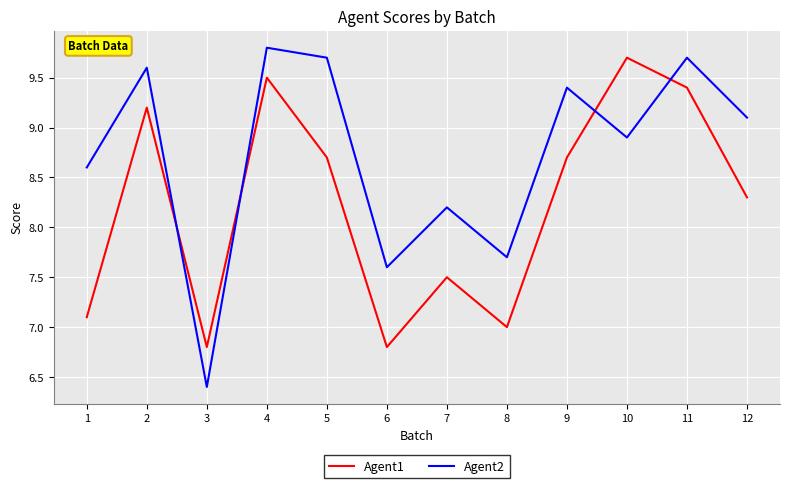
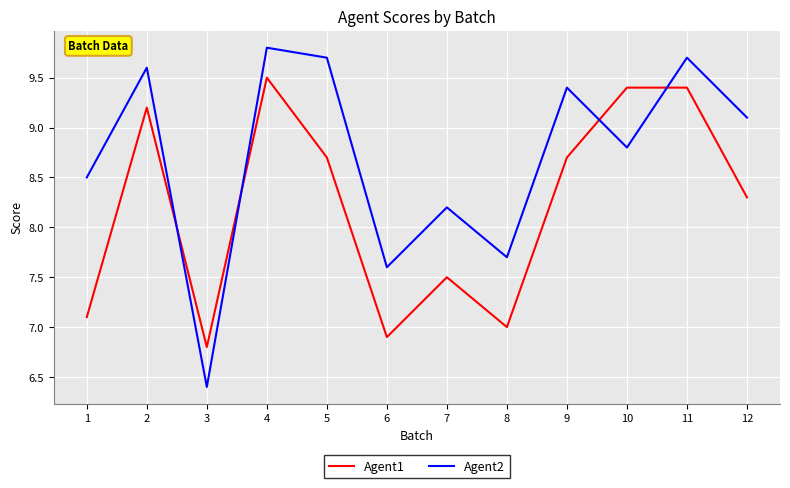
Agent2, 1: 8.6 -> 8.5
Agent1, 6: 6.8 -> 6.9
Agent1, 10: 9.7 -> 9.4
Agent2, 10: 8.9 -> 8.8
